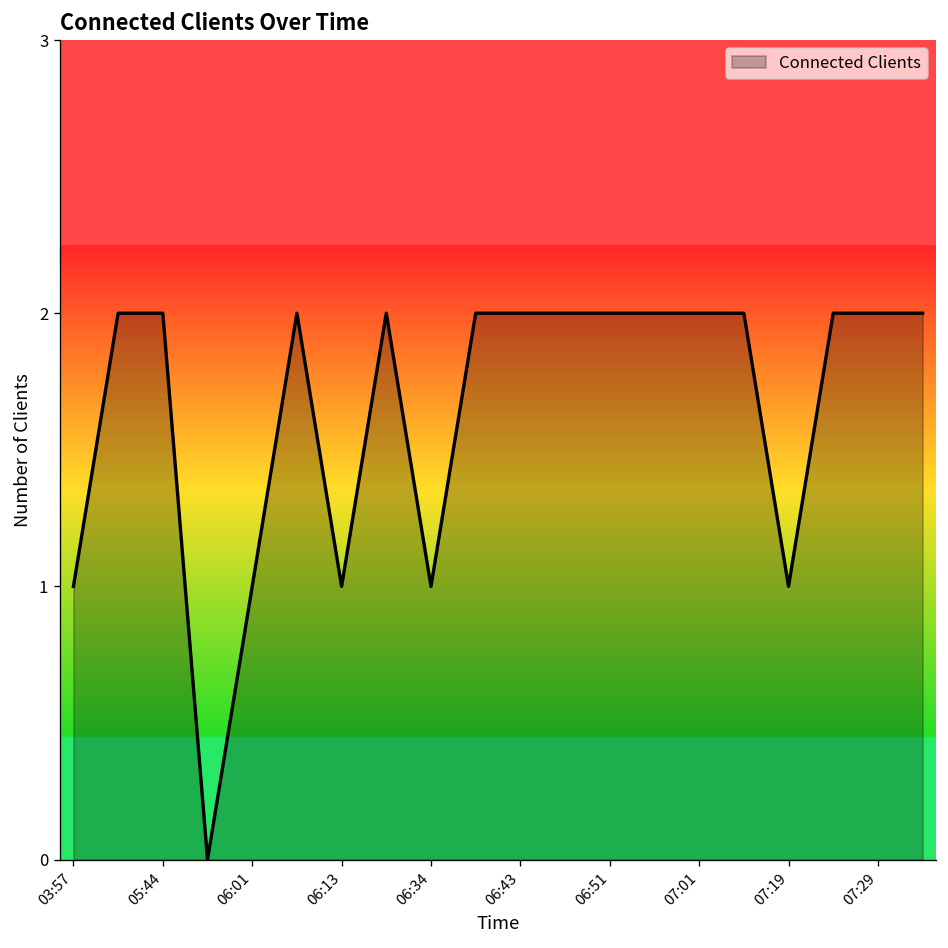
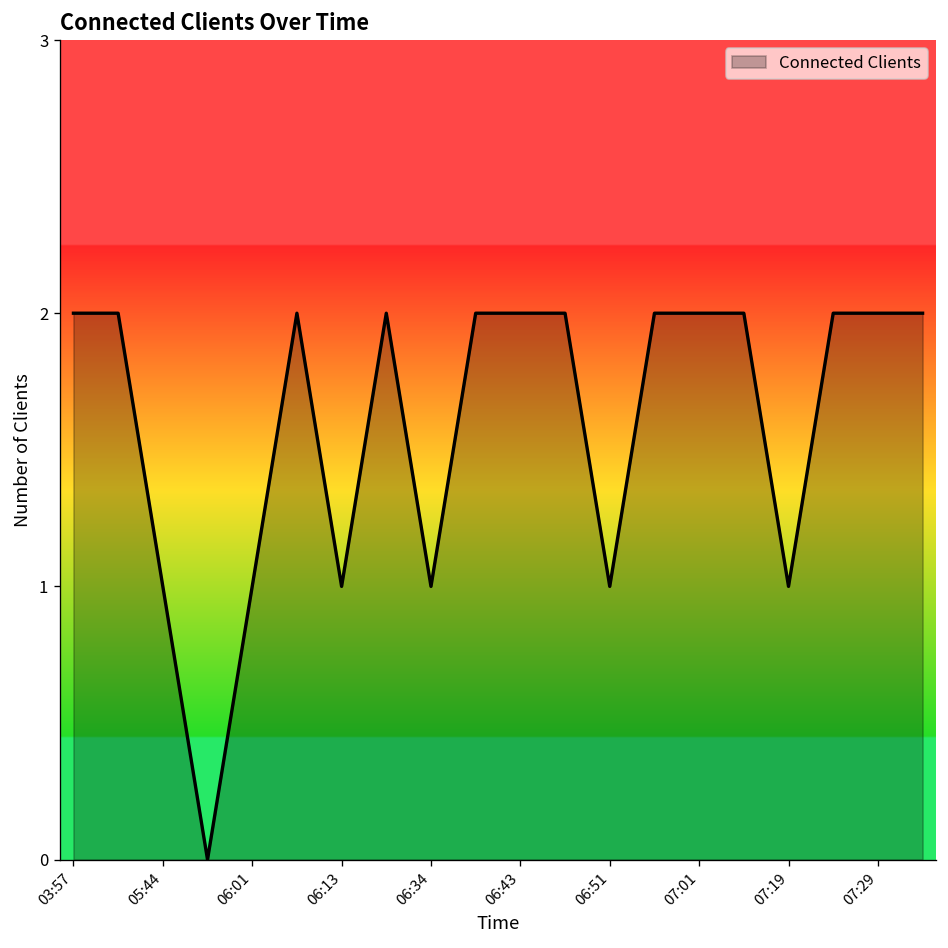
03:57: 1 -> 2
05:44: 2 -> 1
06:51: 2 -> 1
